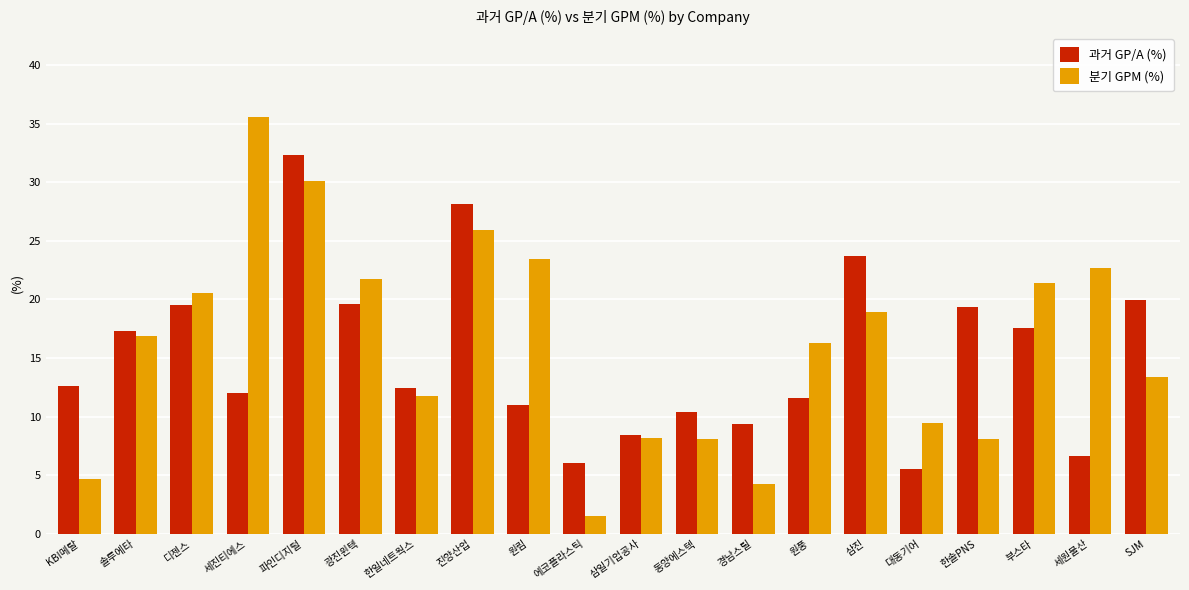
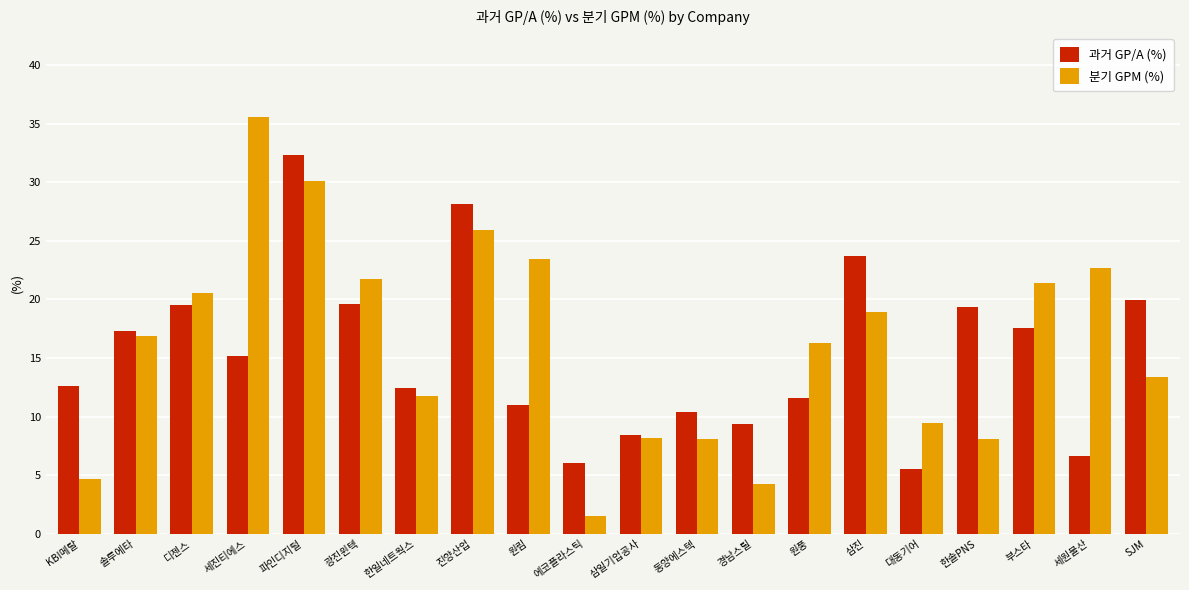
과거 GP/A (%), 세진티에스: 12.0 -> 15.1
